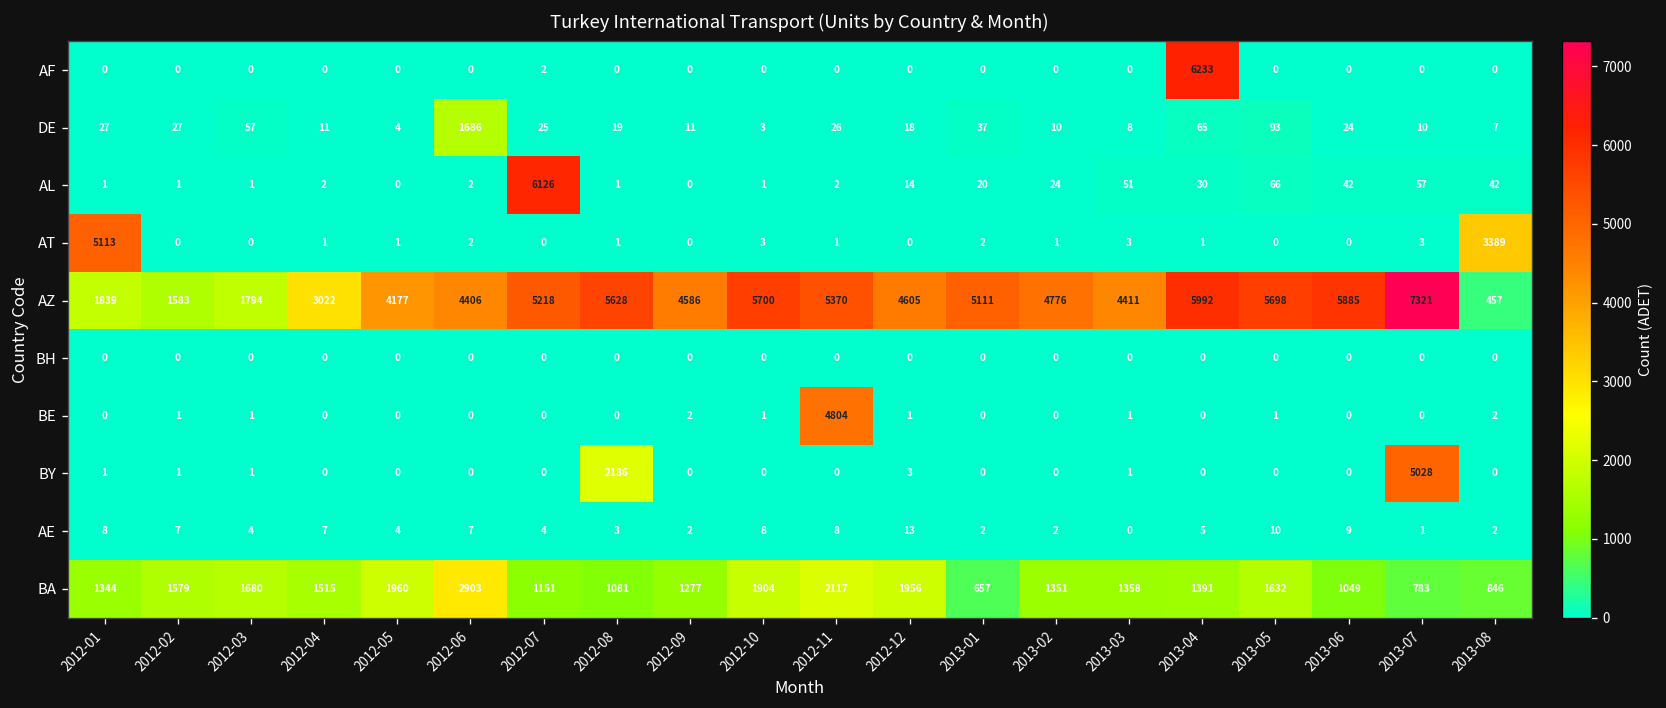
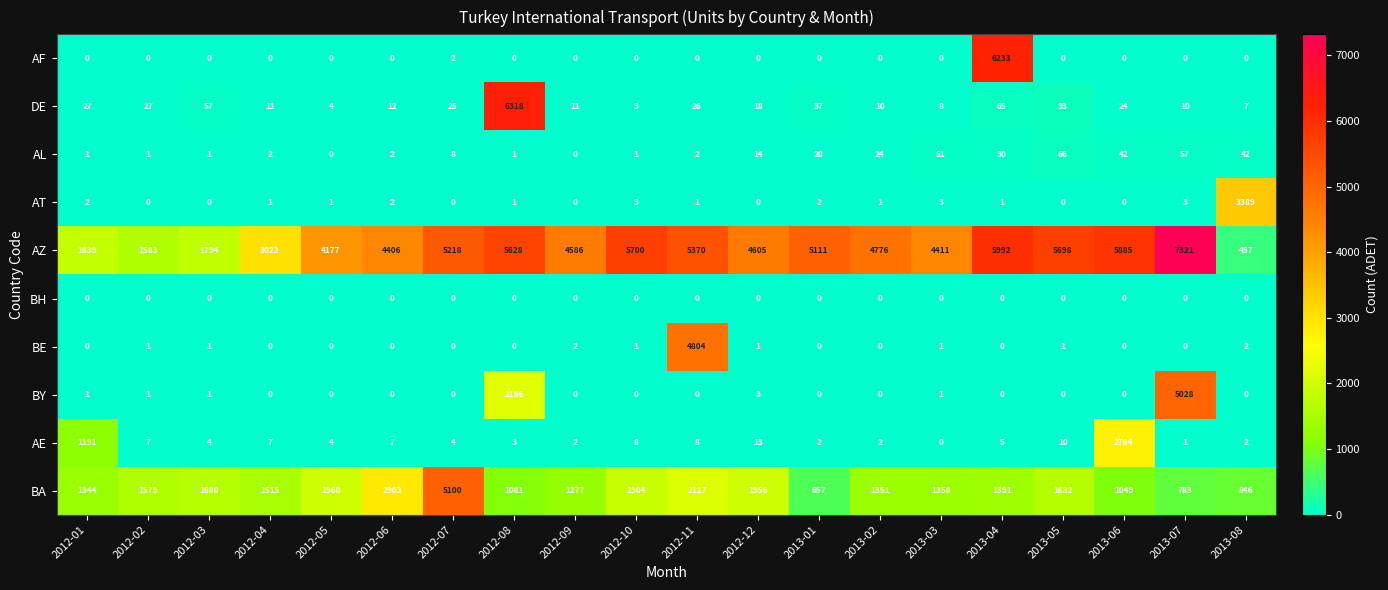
DE, 2012-06: 1686 -> 12
DE, 2012-08: 19 -> 6318
AL, 2012-07: 6126 -> 8
AT, 2012-01: 5113 -> 2
AE, 2012-01: 8 -> 1191
AE, 2013-06: 9 -> 2764
BA, 2012-07: 1151 -> 5100
